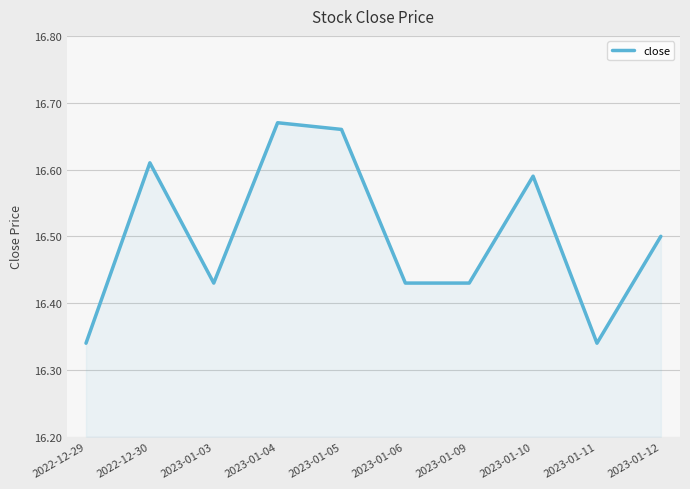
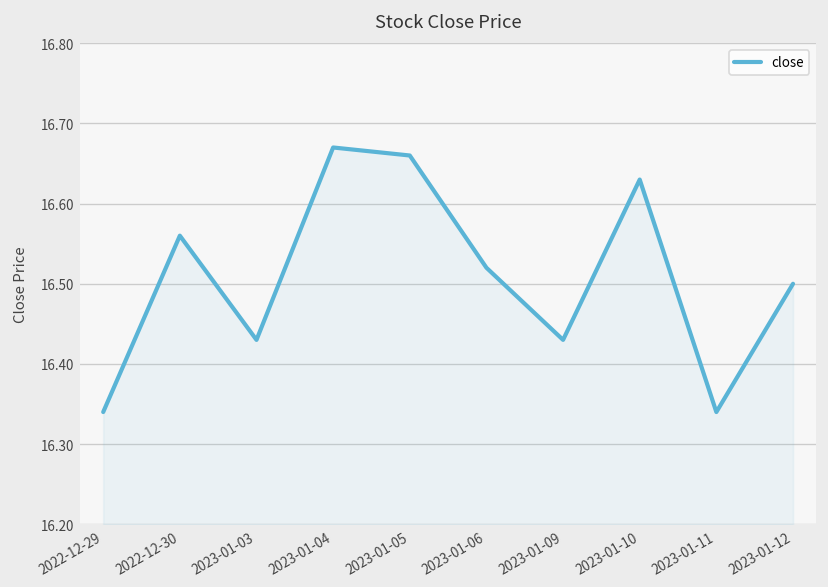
2022-12-30: 16.61 -> 16.56
2023-01-06: 16.43 -> 16.52
2023-01-10: 16.59 -> 16.63
